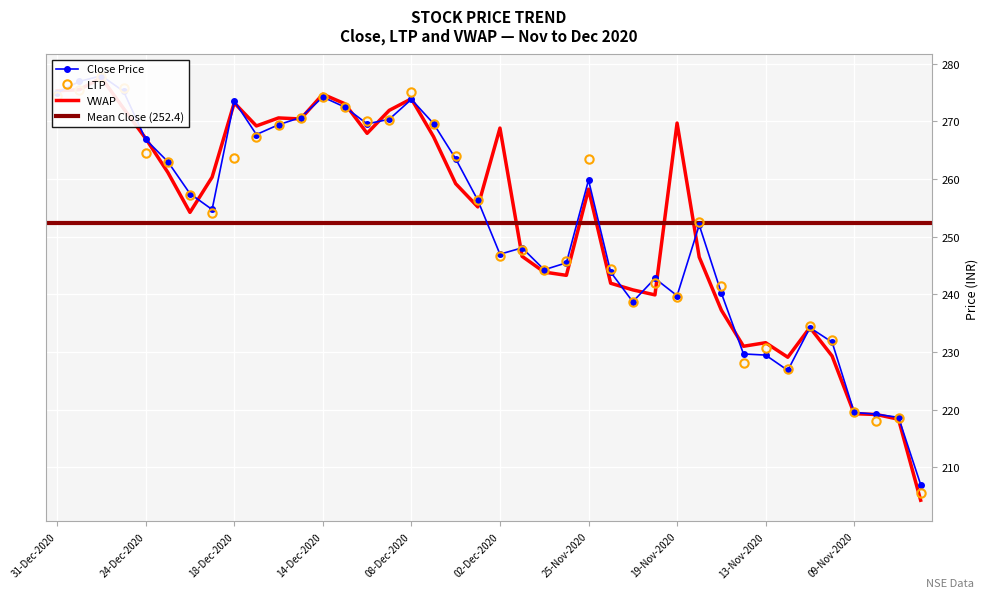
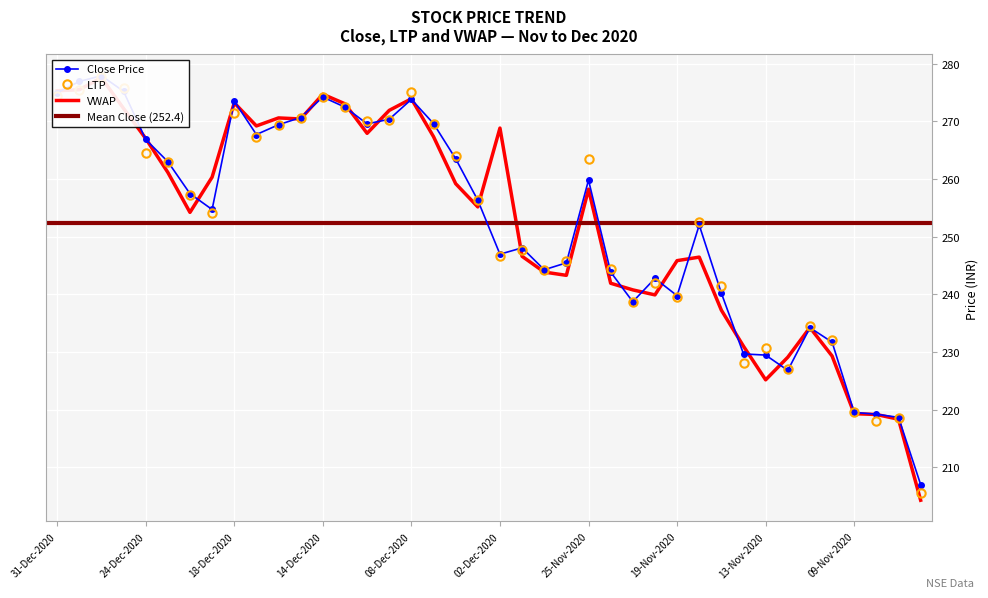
LTP, 18-Dec-2020: 264 -> 271
VWAP, 19-Nov-2020: 270 -> 246
VWAP, 13-Nov-2020: 232 -> 225
